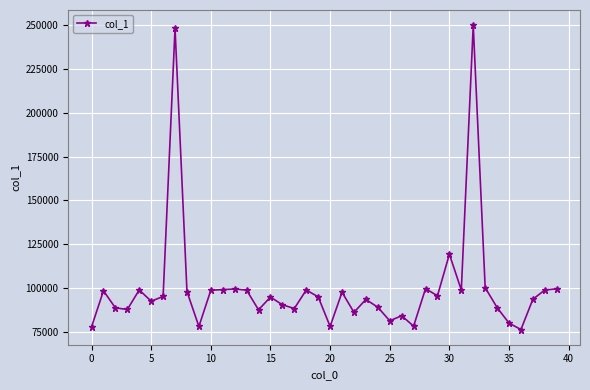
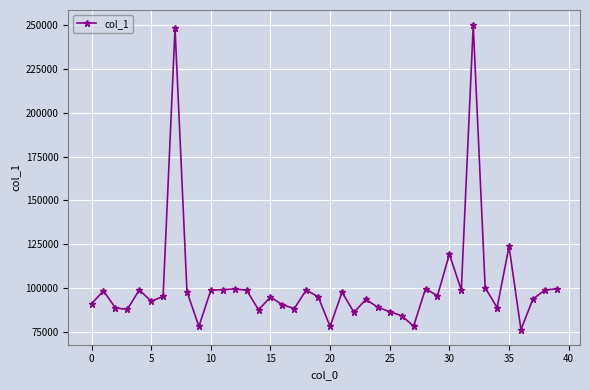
0: 78000 -> 91000
25: 81000 -> 87000
35: 80000 -> 124000
